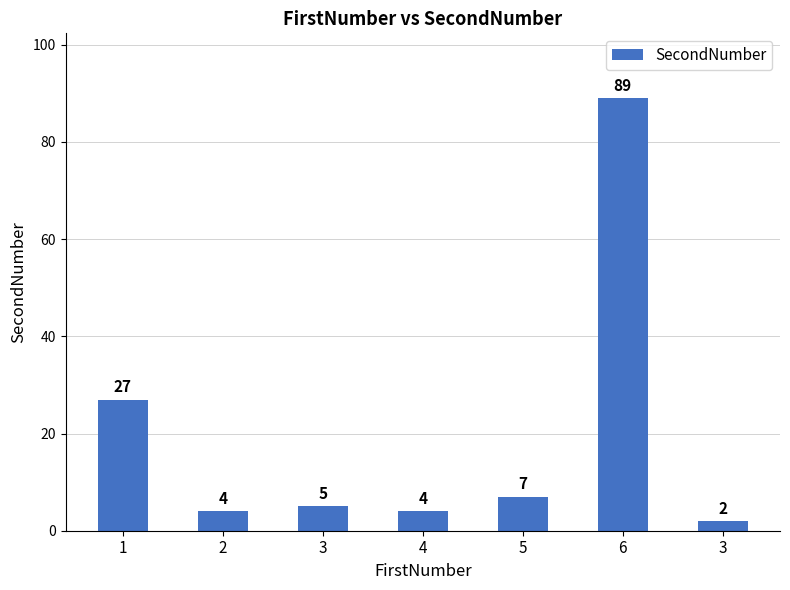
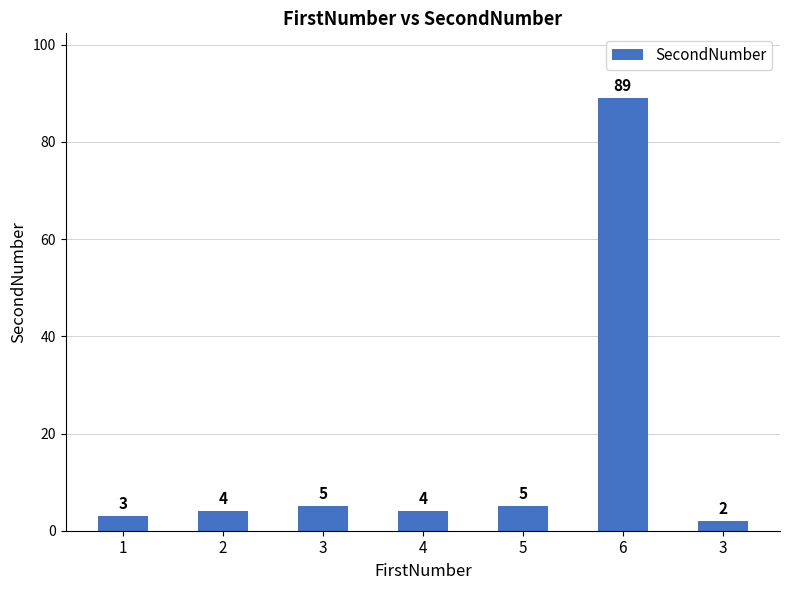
1: 27 -> 3
5: 7 -> 5
